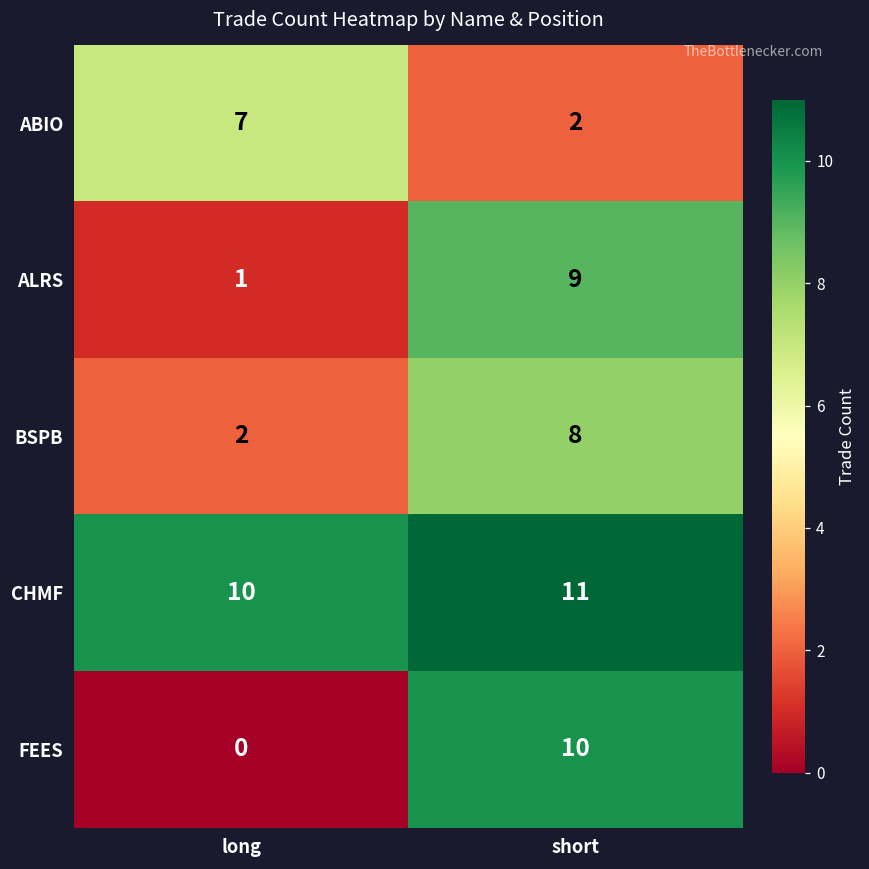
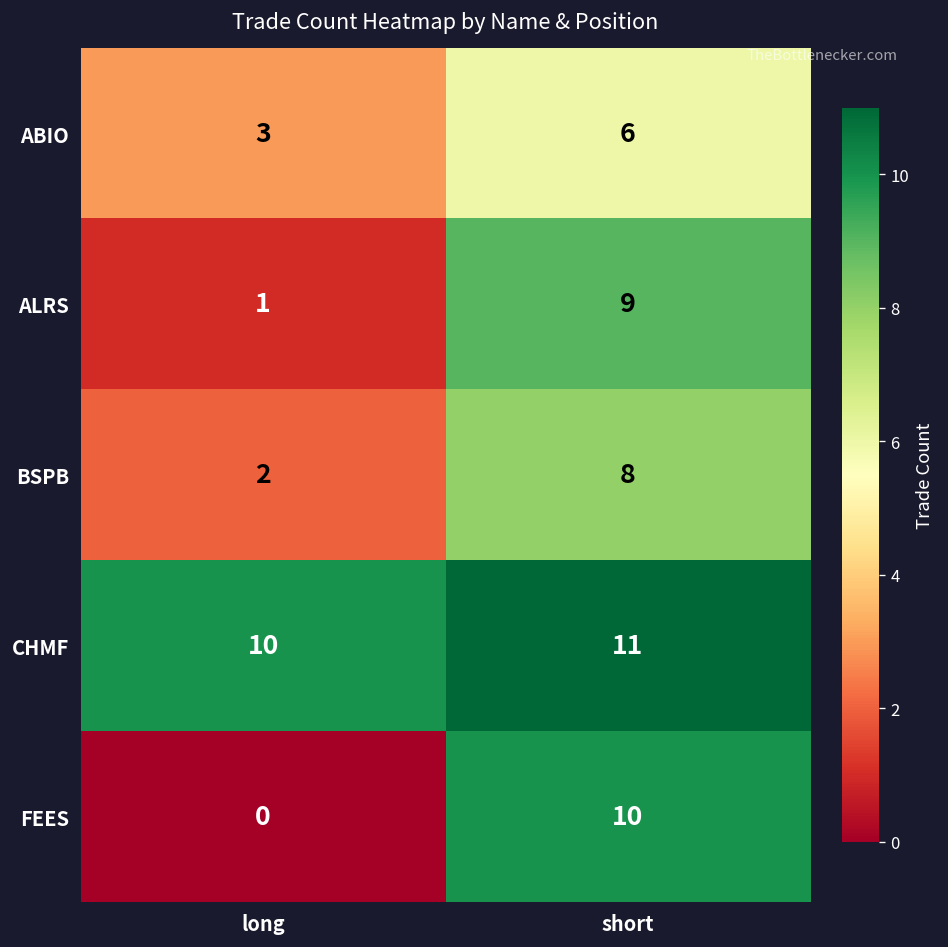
ABIO, long: 7 -> 3
ABIO, short: 2 -> 6
